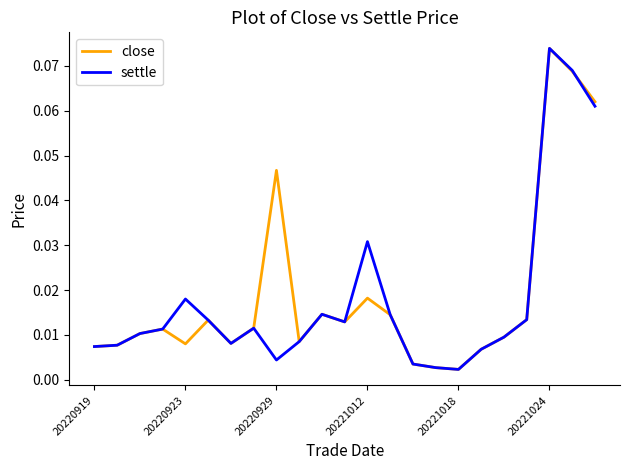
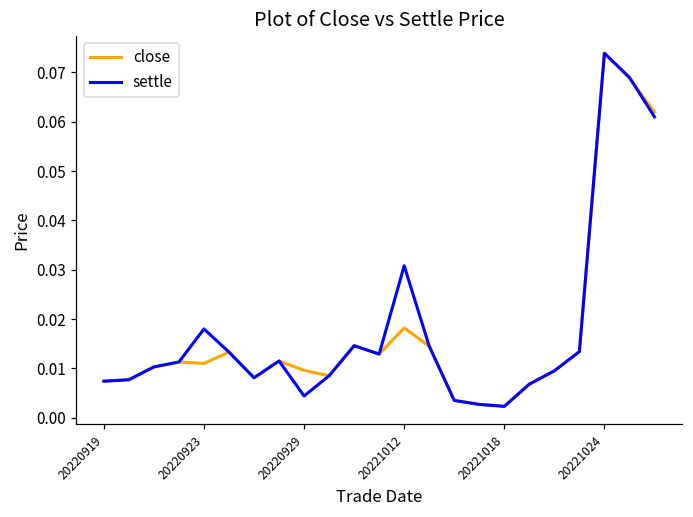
close, 20220923: 0.008 -> 0.011
close, 20220929: 0.047 -> 0.010
